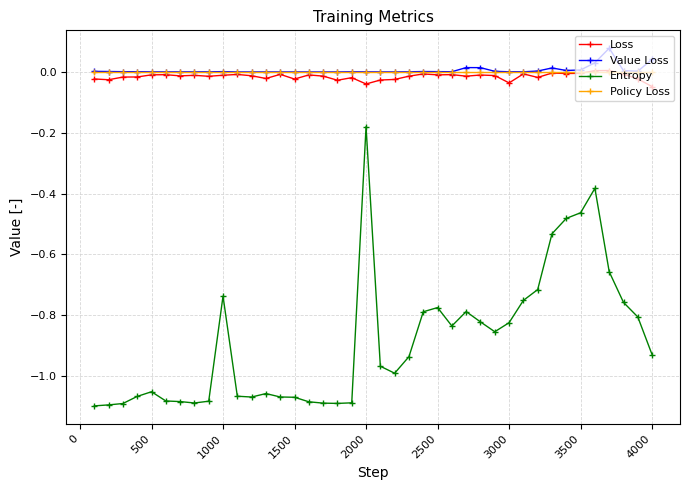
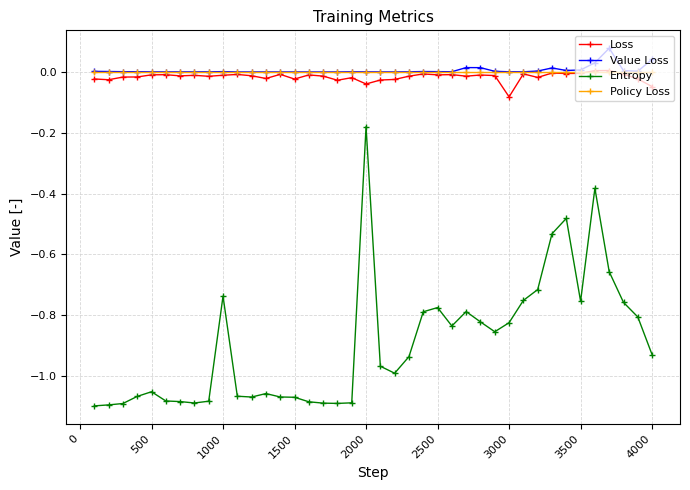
Loss, 3000: -0.04 -> -0.08
Entropy, 3500: -0.46 -> -0.75
